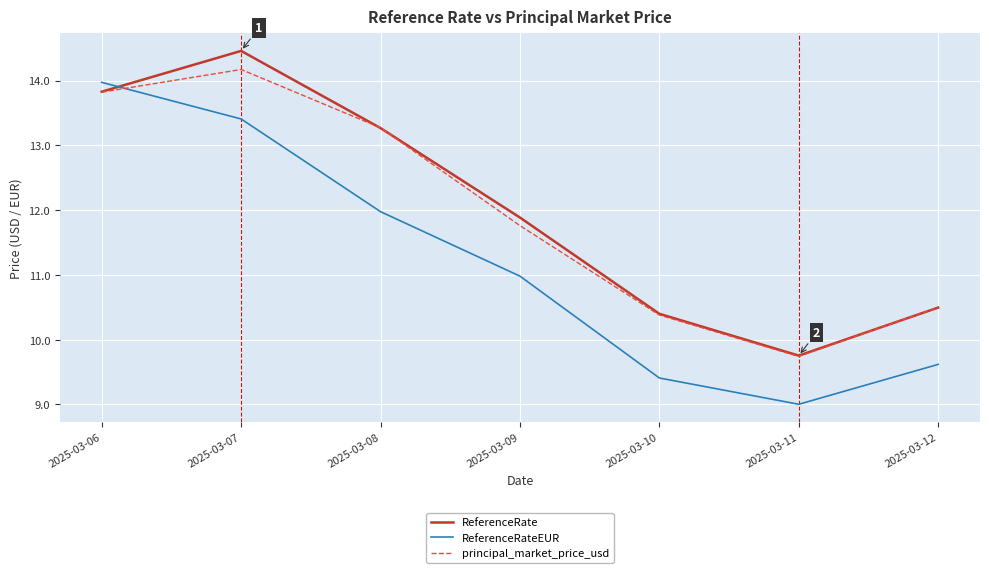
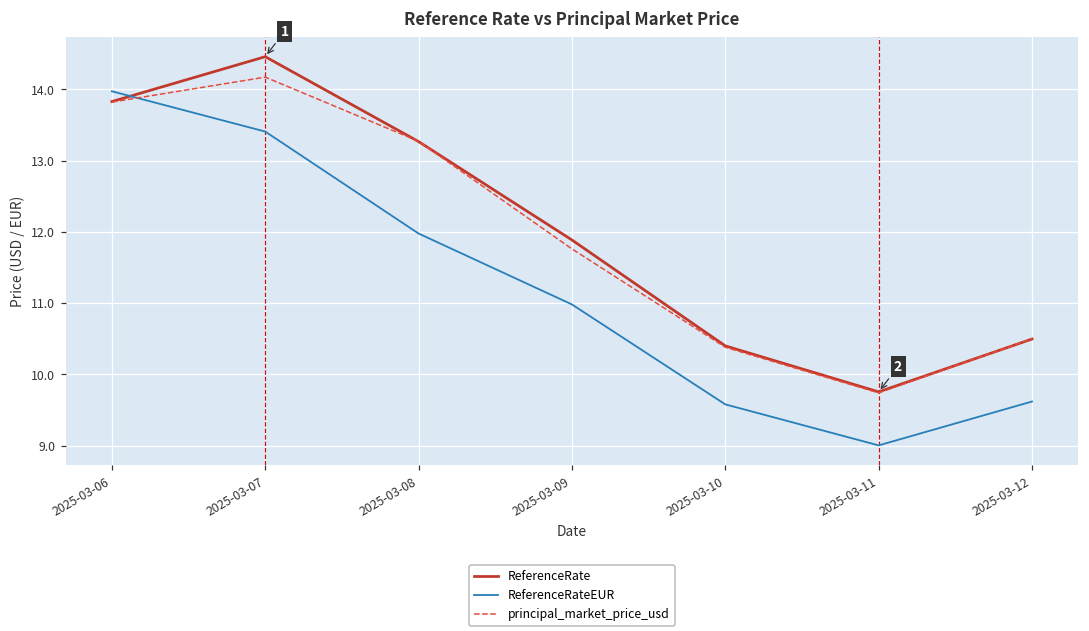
ReferenceRateEUR, 2025-03-10: 9.4 -> 9.6
